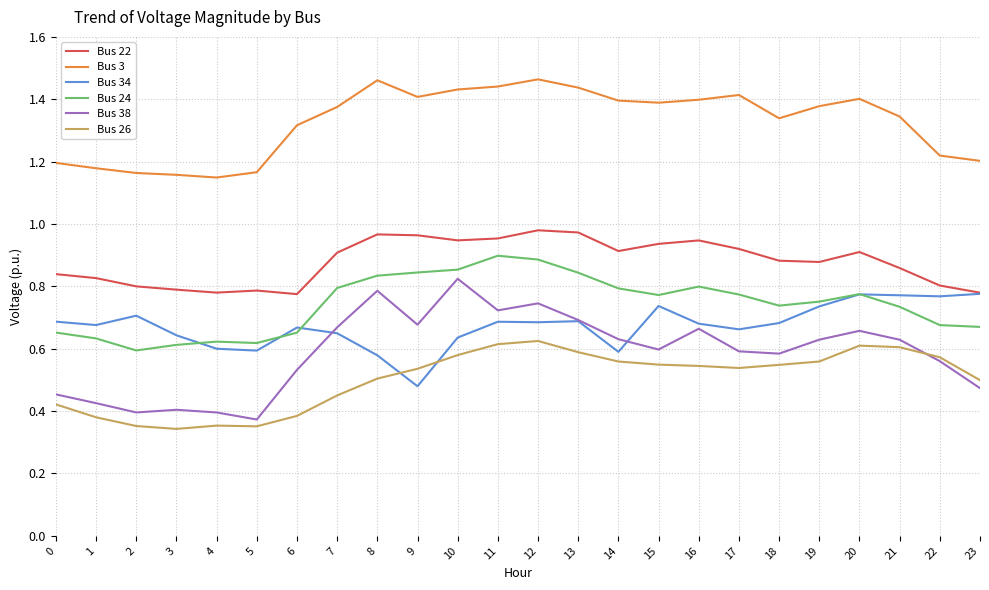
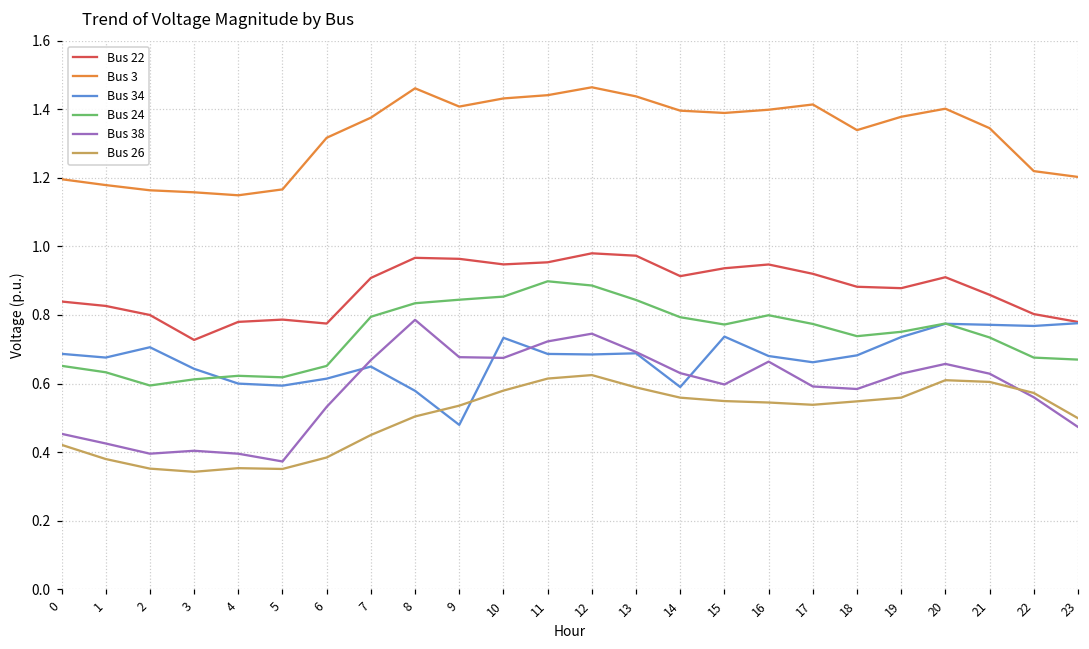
Bus 22, 3: 0.79 -> 0.73
Bus 34, 6: 0.67 -> 0.61
Bus 34, 10: 0.64 -> 0.73
Bus 38, 10: 0.82 -> 0.67
